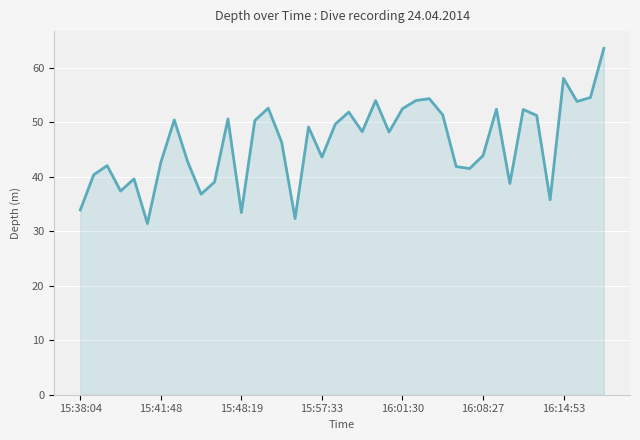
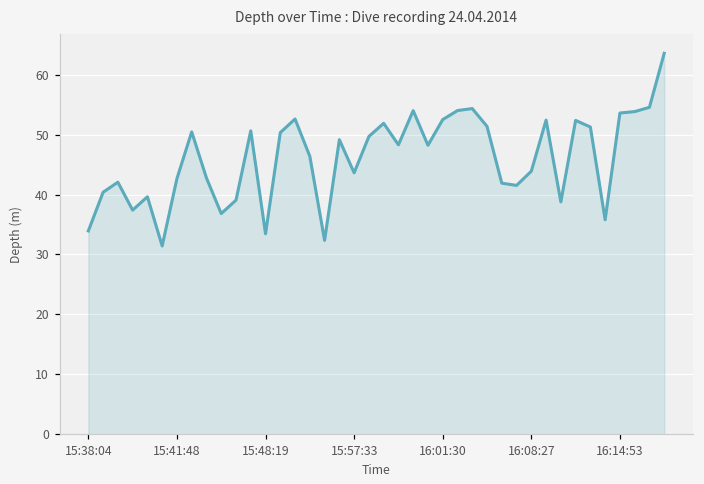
16:14:53: 58 -> 54
